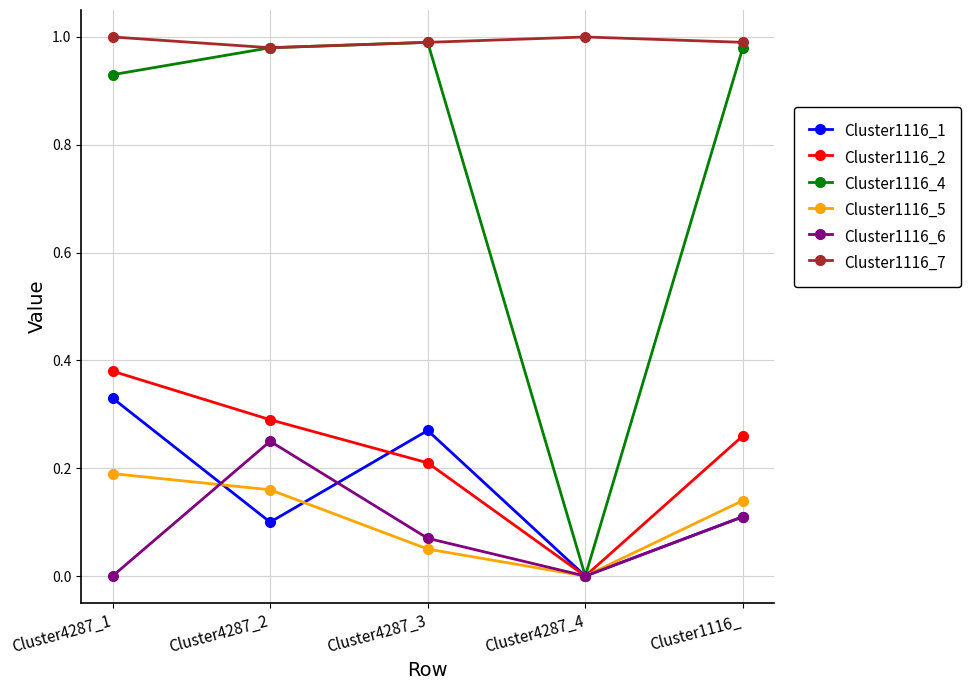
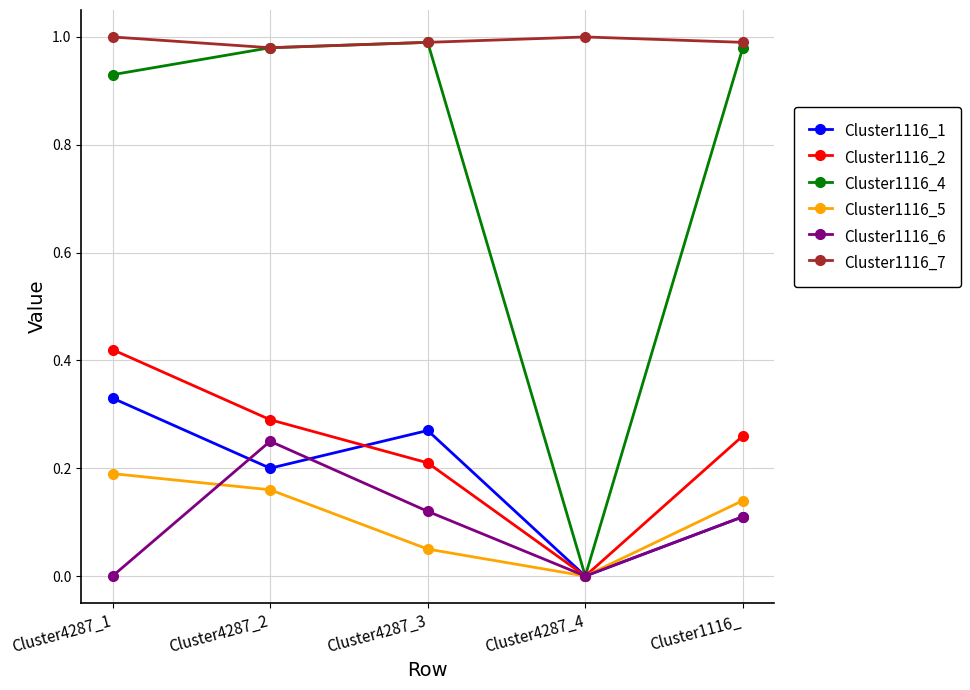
Cluster1116_2, Cluster4287_1: 0.38 -> 0.42
Cluster1116_1, Cluster4287_2: 0.1 -> 0.2
Cluster1116_6, Cluster4287_3: 0.07 -> 0.12
